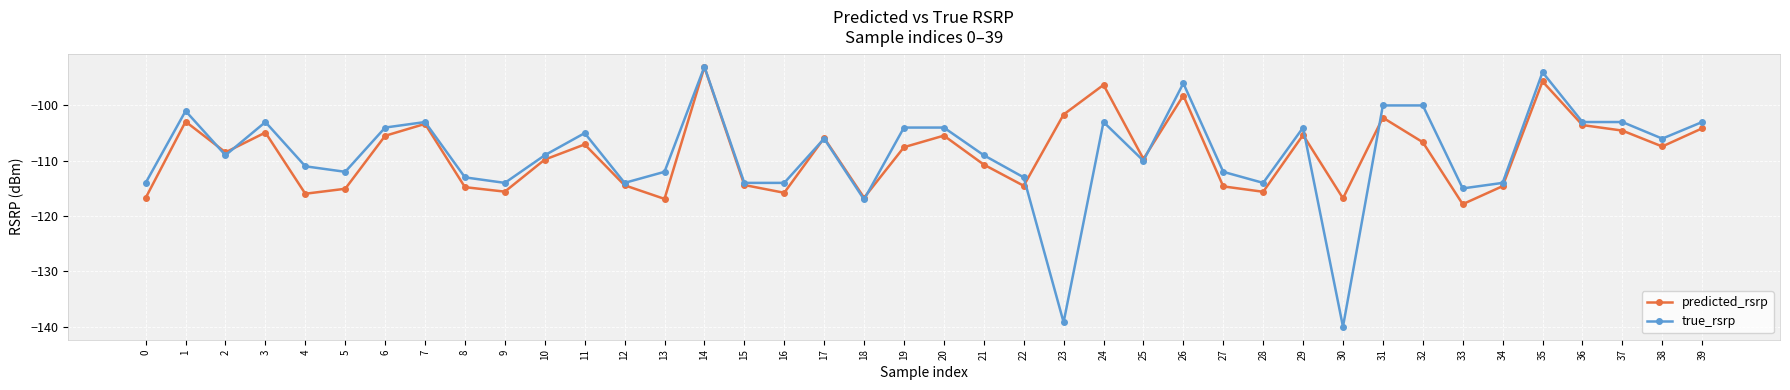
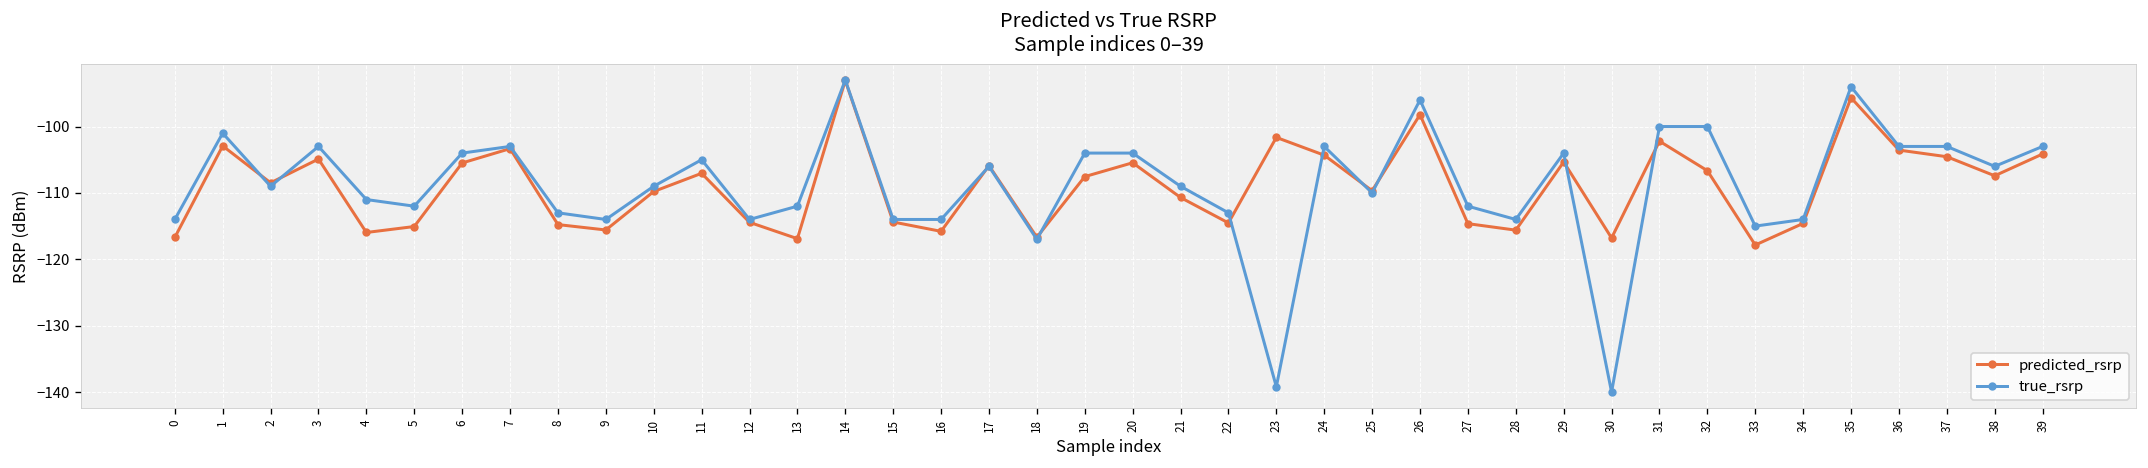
predicted_rsrp, 24: -96 -> -104
